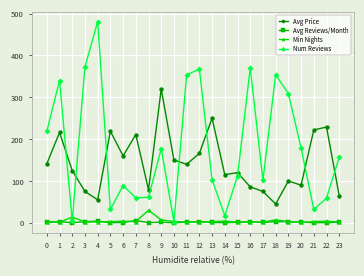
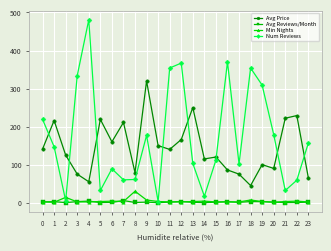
Num Reviews, 1: 340 -> 150
Num Reviews, 3: 370 -> 330
